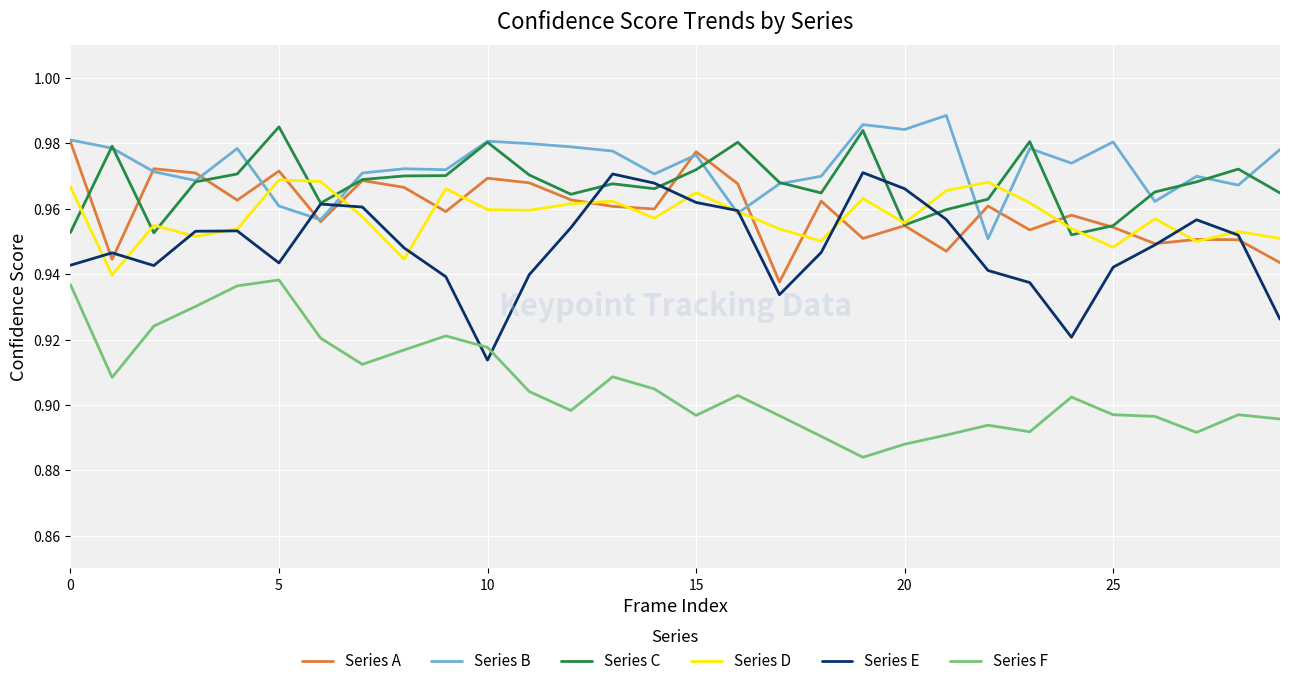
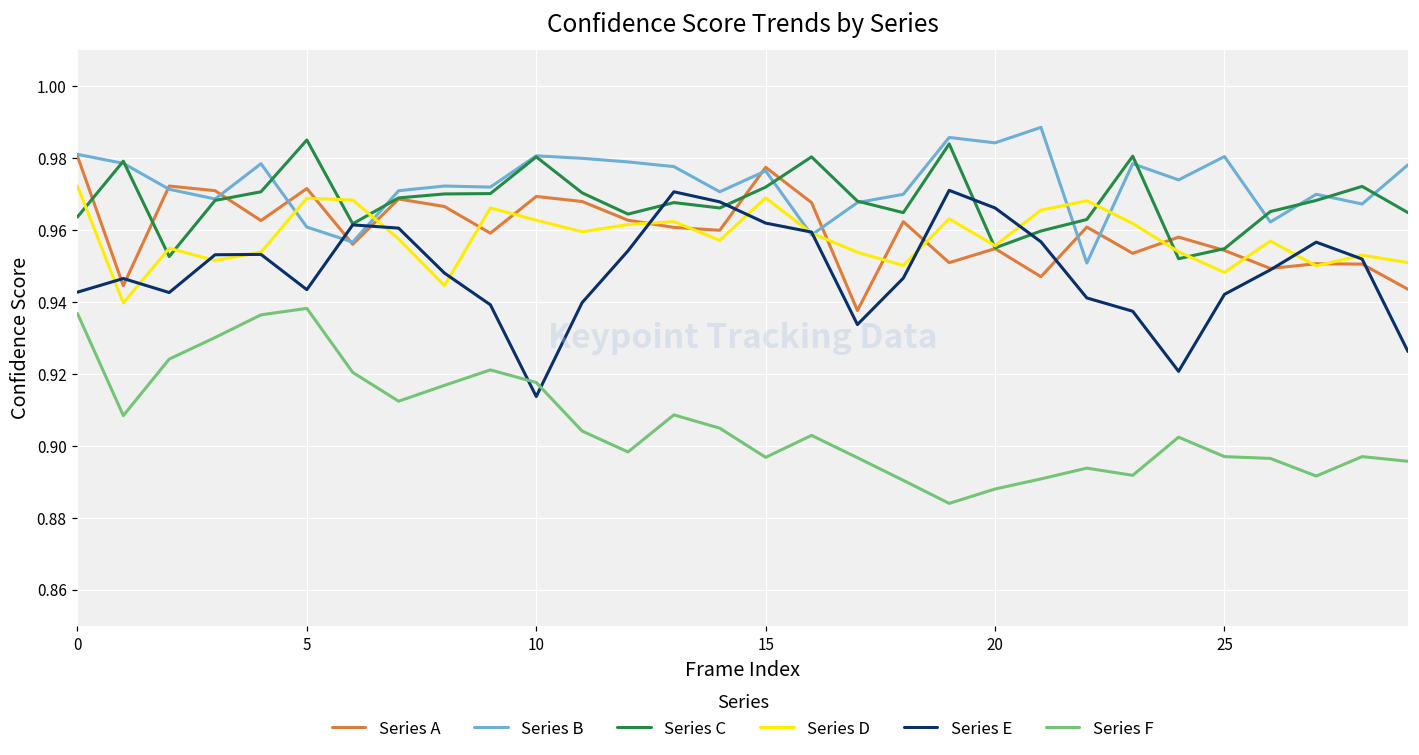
Series C, 0: 0.953 -> 0.964
Series D, 0: 0.967 -> 0.972
Series D, 10: 0.960 -> 0.963
Series D, 15: 0.965 -> 0.969
